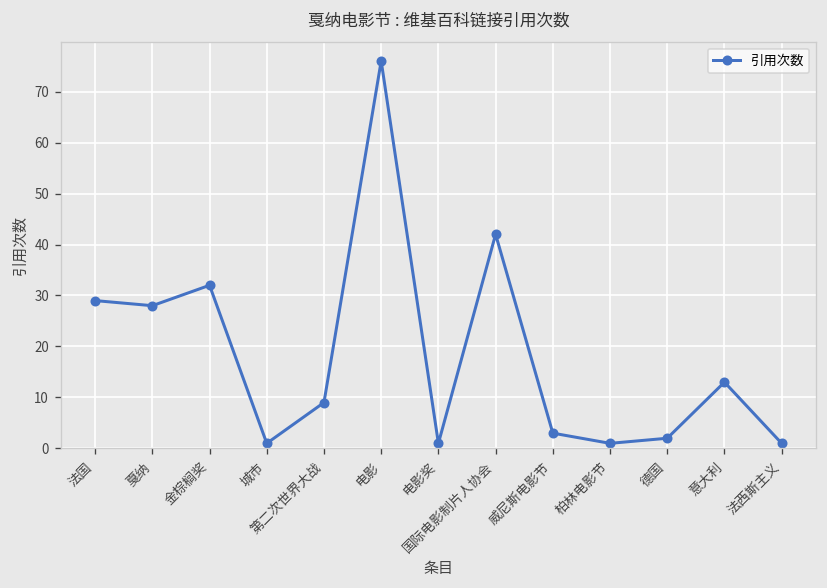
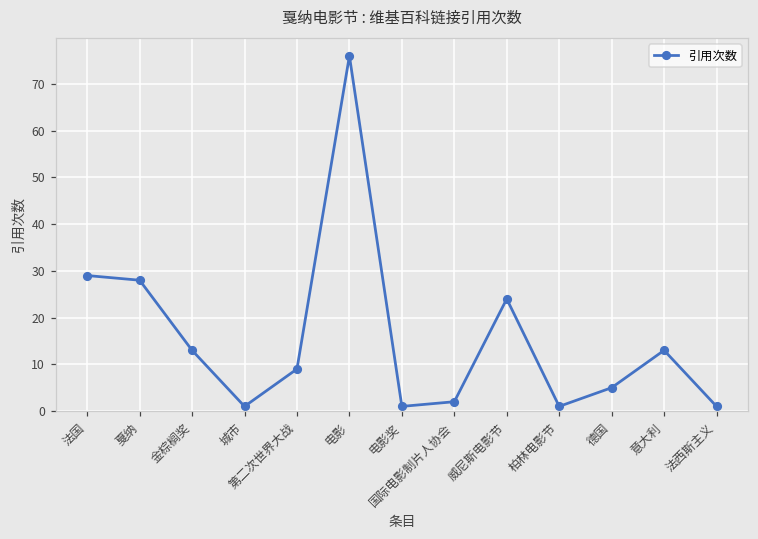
金棕榈奖: 32 -> 13
国际电影制片人协会: 42 -> 2
威尼斯电影节: 3 -> 24
德国: 2 -> 5
